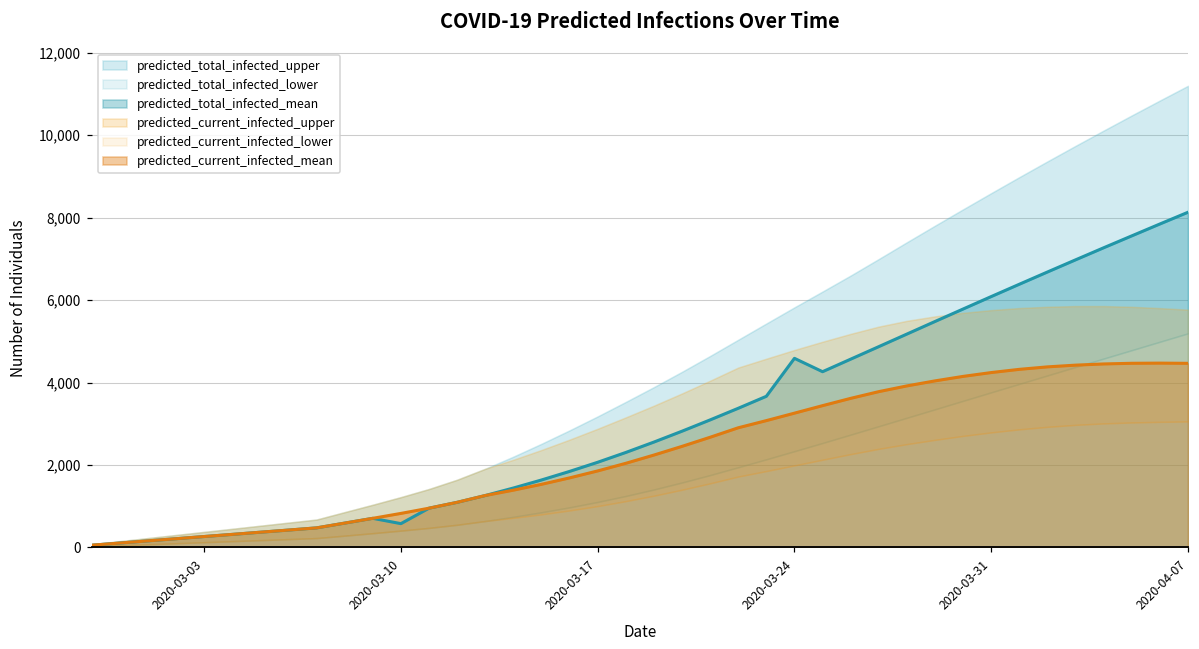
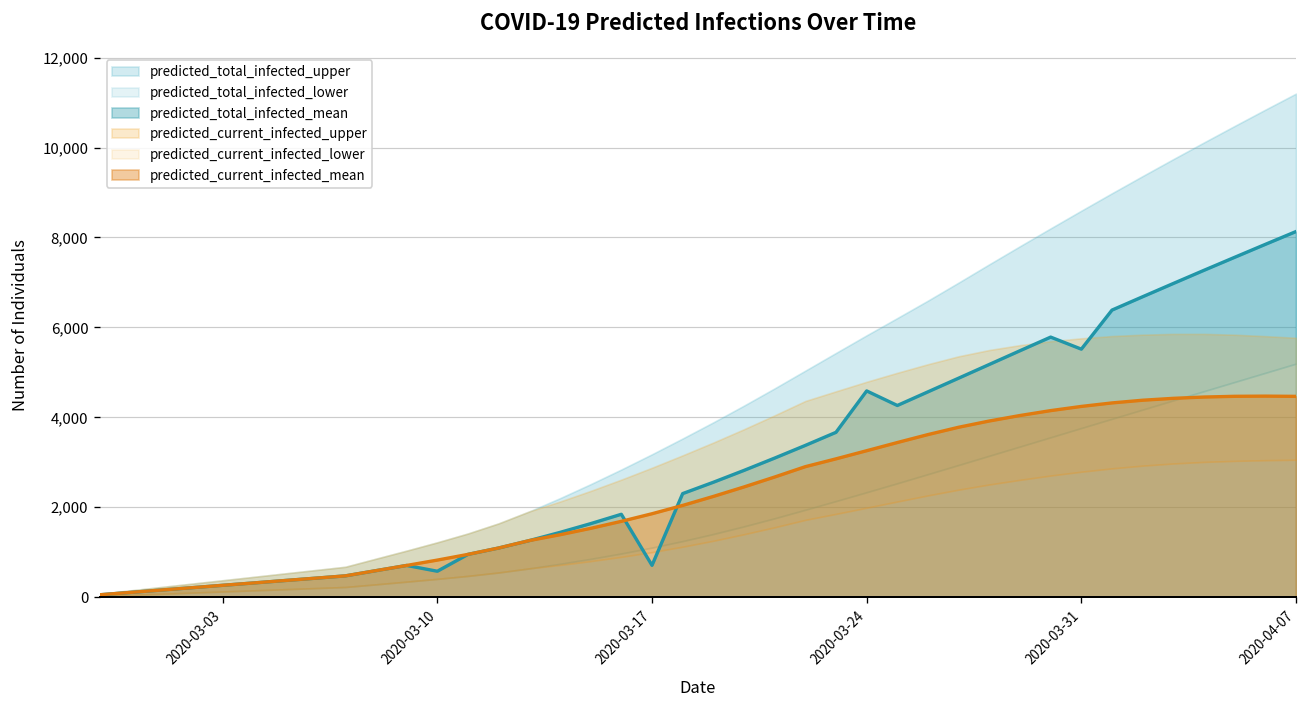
predicted_total_infected_mean, 2020-03-17: 2,100 -> 700
predicted_total_infected_mean, 2020-03-31: 6,100 -> 5,500
